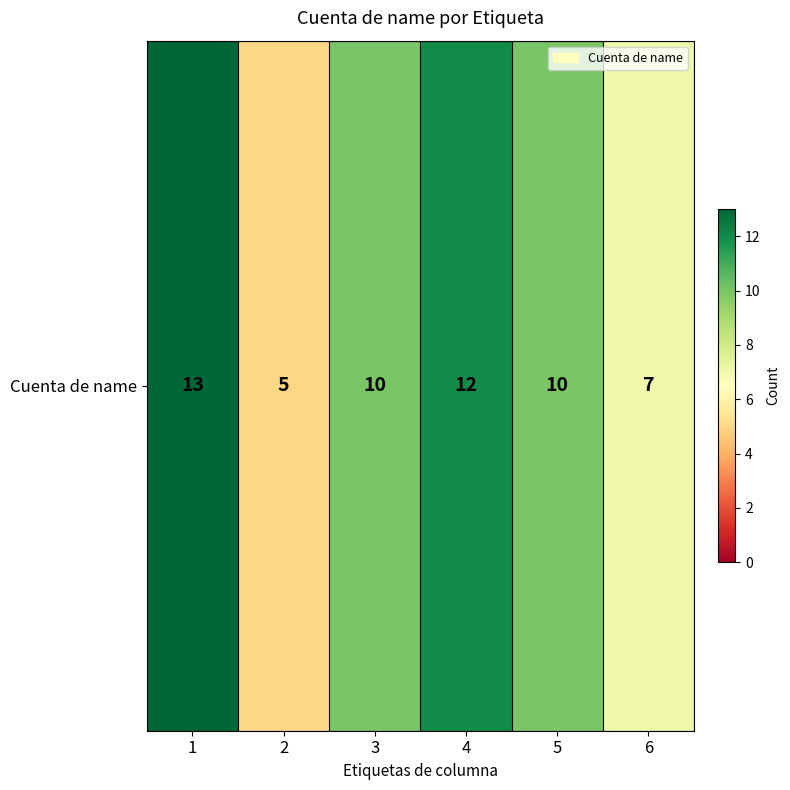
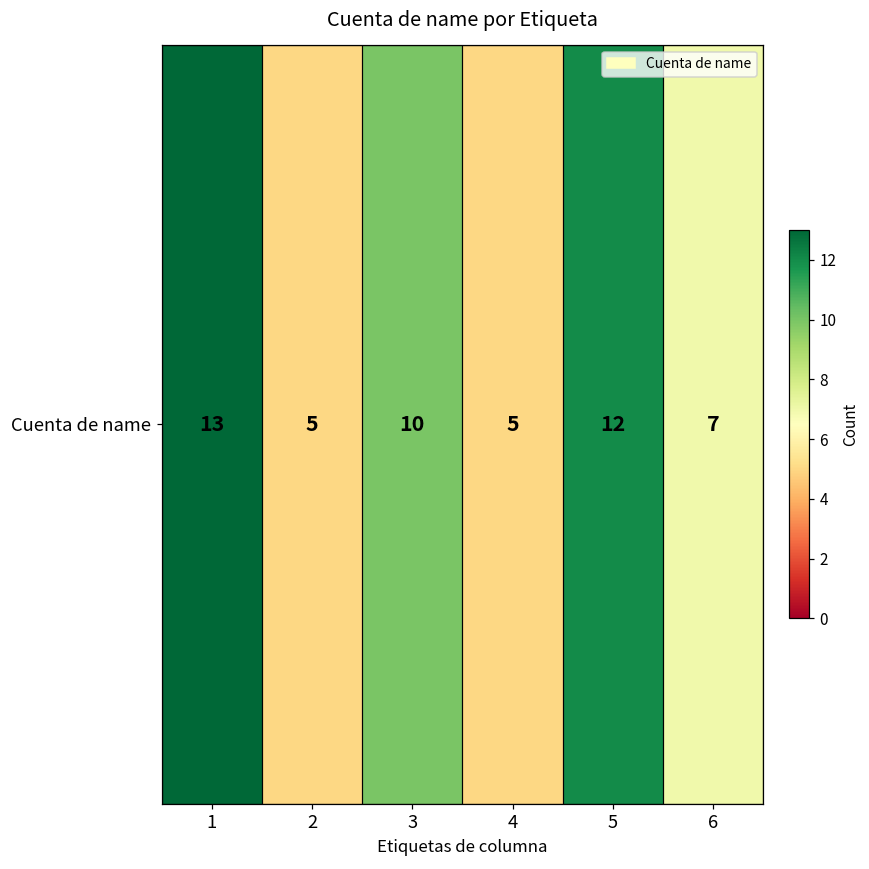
Cuenta de name, 4: 12 -> 5
Cuenta de name, 5: 10 -> 12
